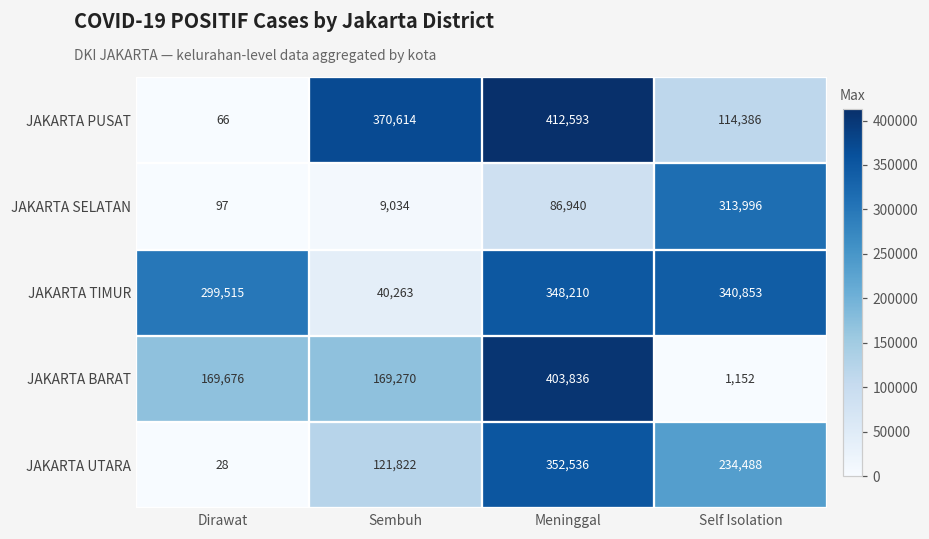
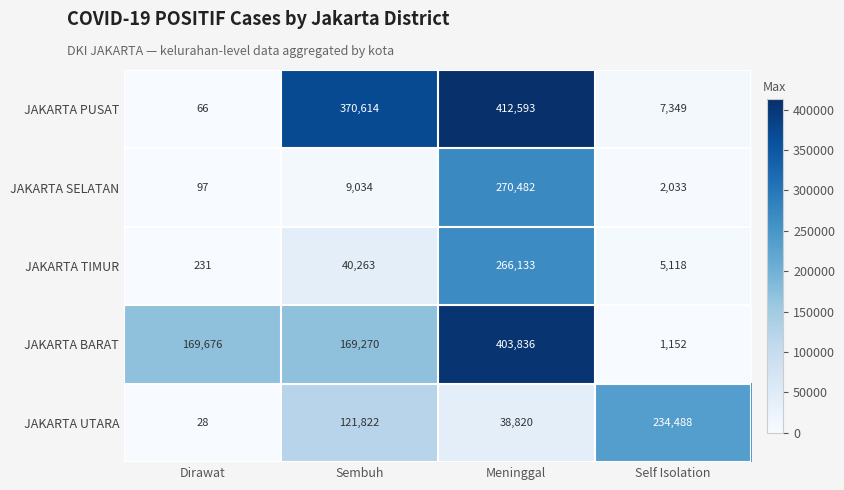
JAKARTA PUSAT, Self Isolation: 114,386 -> 7,349
JAKARTA SELATAN, Meninggal: 86,940 -> 270,482
JAKARTA SELATAN, Self Isolation: 313,996 -> 2,033
JAKARTA TIMUR, Dirawat: 299,515 -> 231
JAKARTA TIMUR, Meninggal: 348,210 -> 266,133
JAKARTA TIMUR, Self Isolation: 340,853 -> 5,118
JAKARTA UTARA, Meninggal: 352,536 -> 38,820
